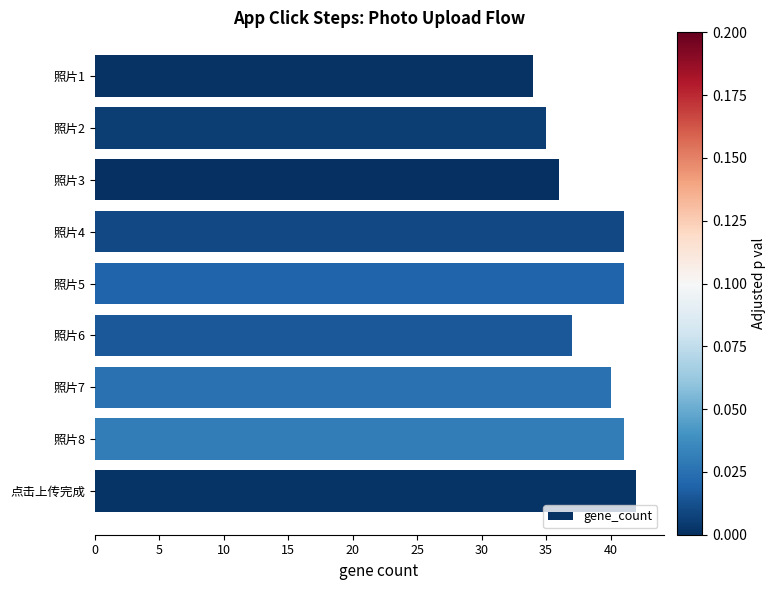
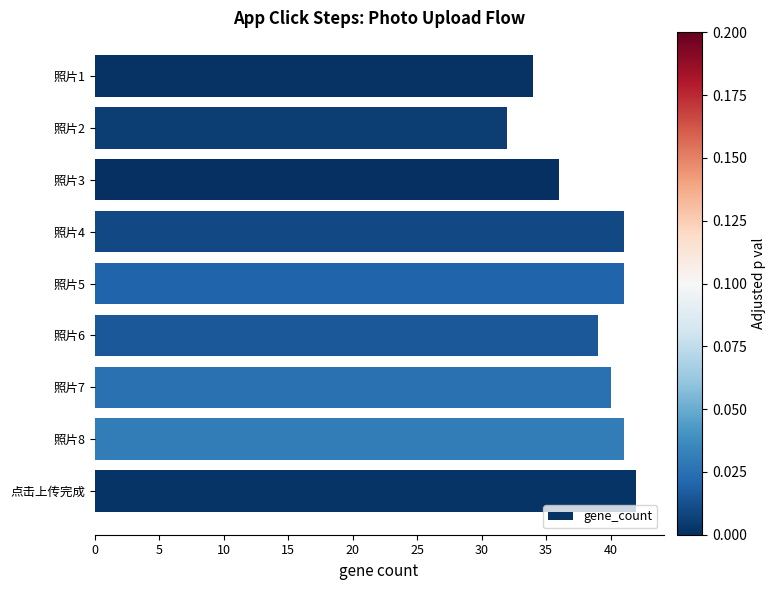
照片2: 35 -> 32
照片6: 37 -> 39
